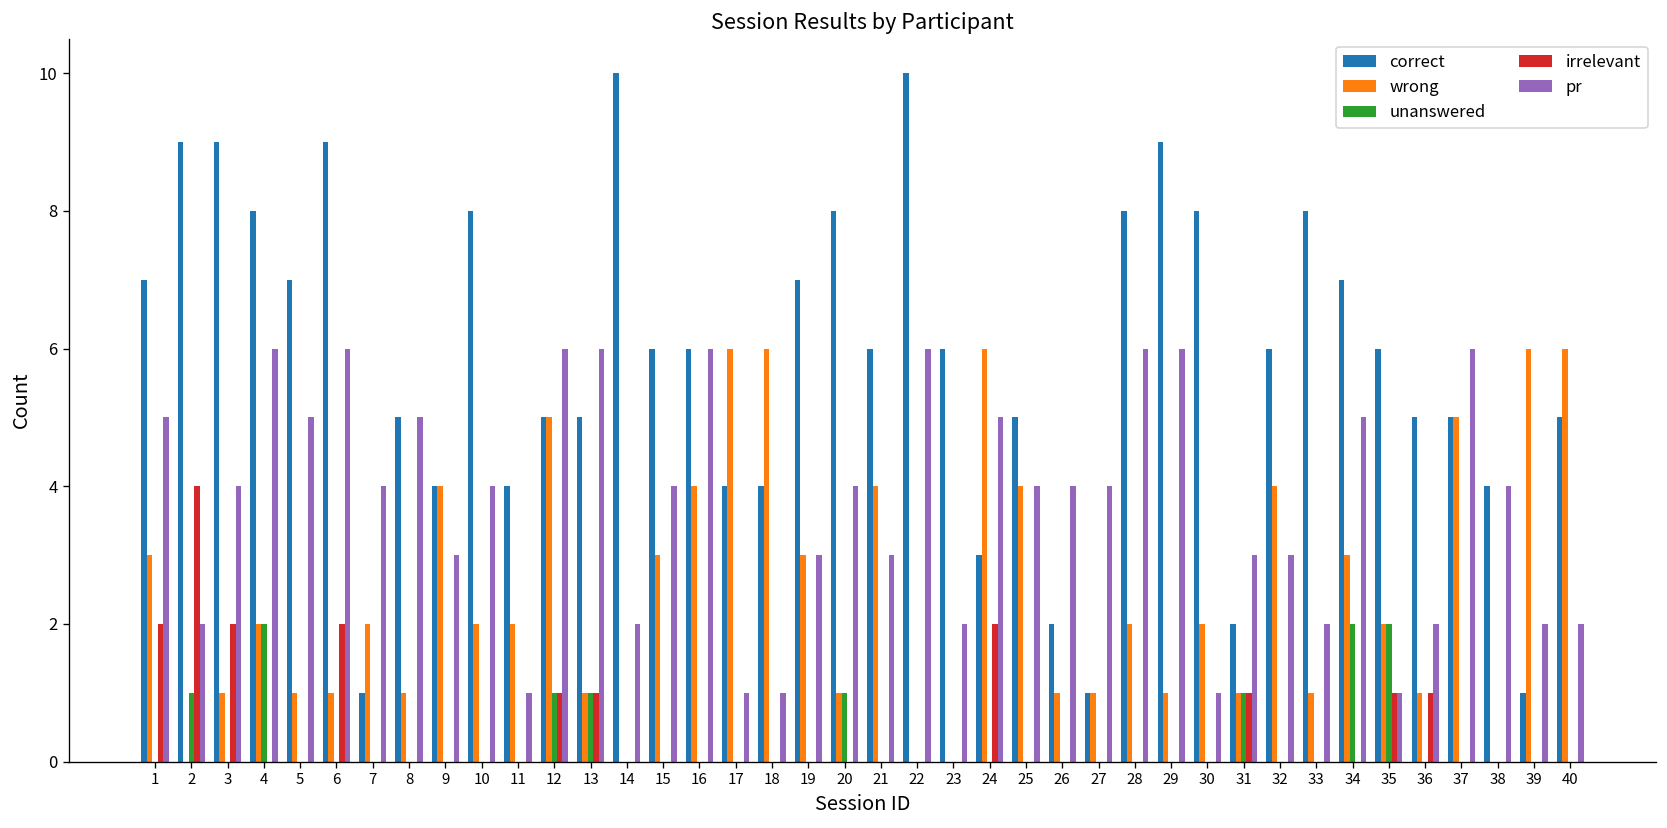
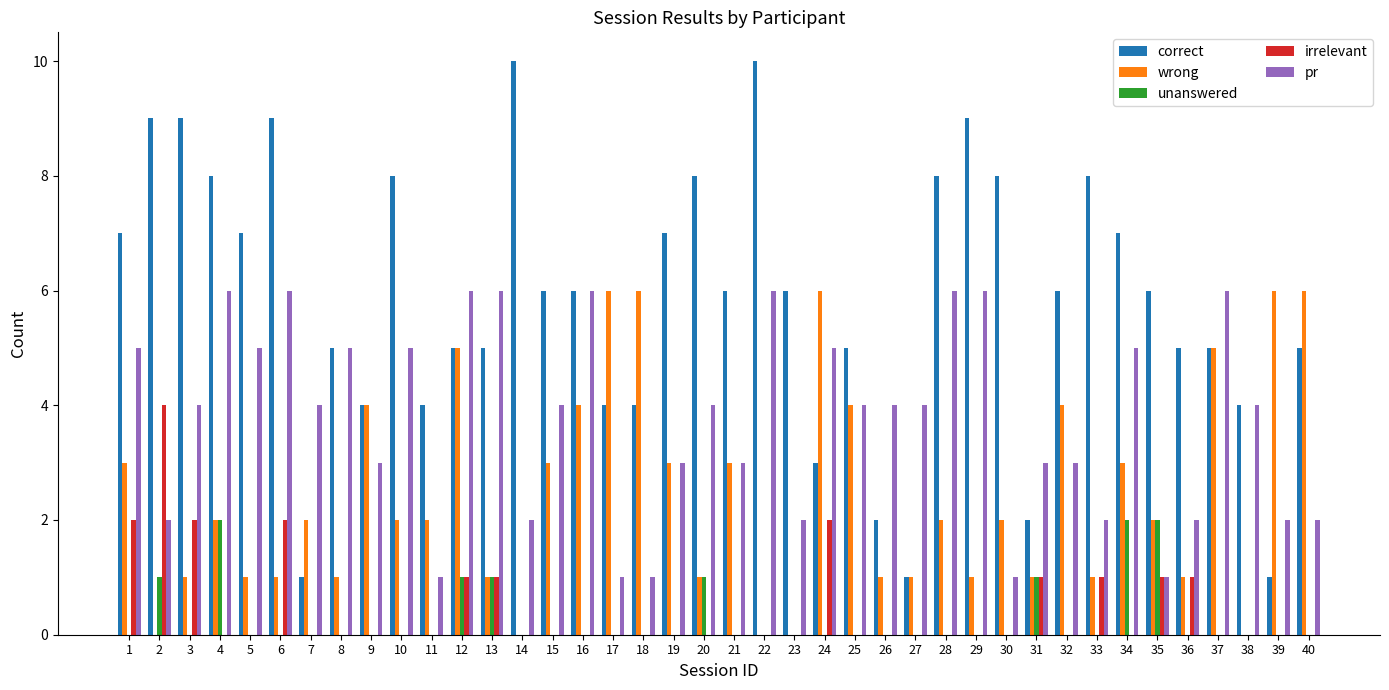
pr, 10: 4 -> 5
wrong, 21: 4 -> 3
irrelevant, 33: 0 -> 1
